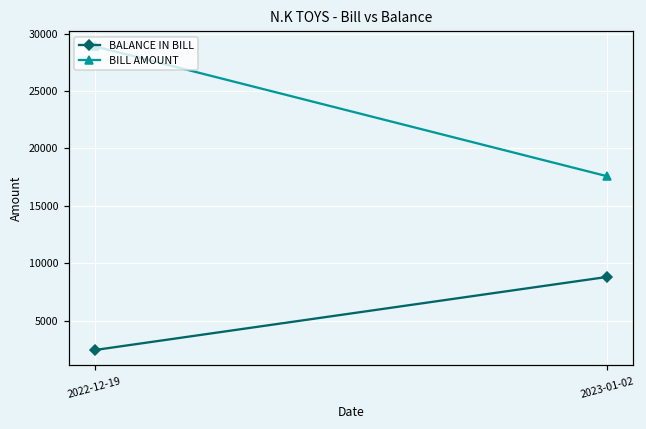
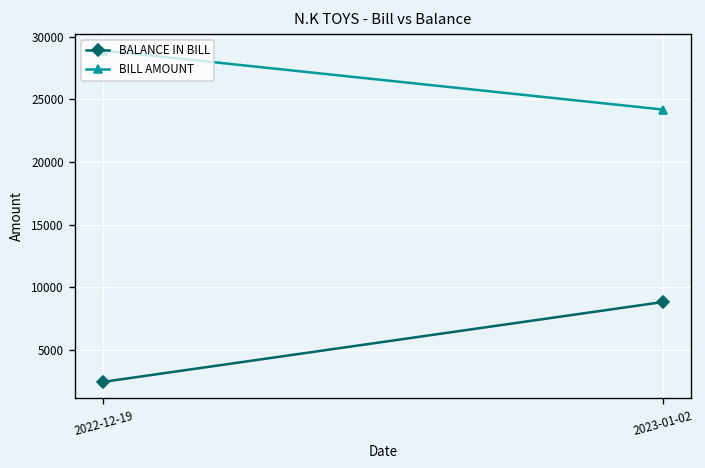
BILL AMOUNT, 2023-01-02: 17600 -> 24200
